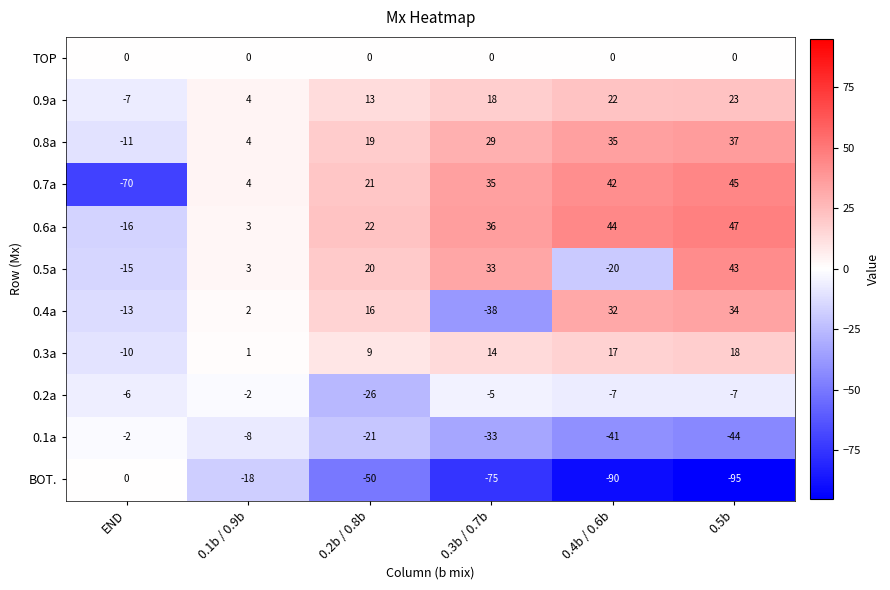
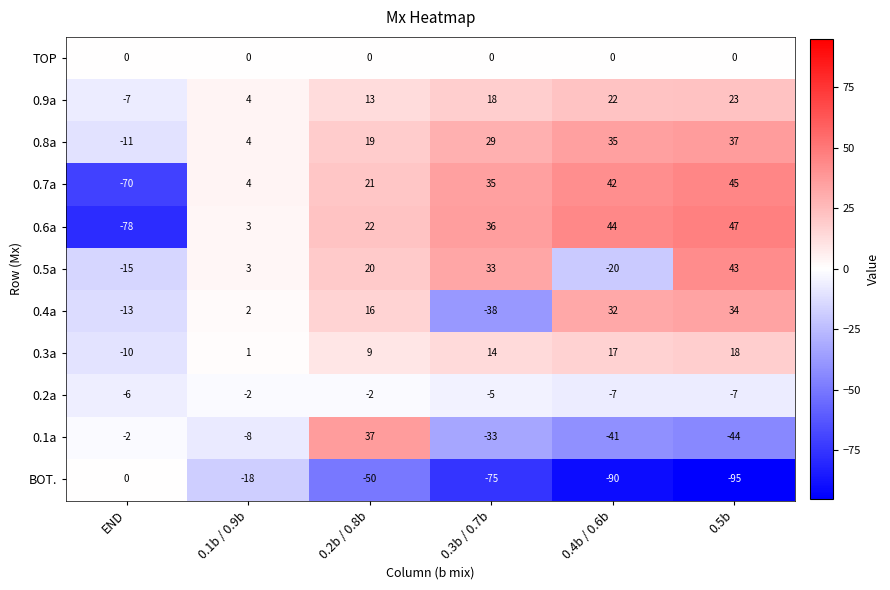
0.6a, END: -16 -> -78
0.2a, 0.2b / 0.8b: -26 -> -2
0.1a, 0.2b / 0.8b: -21 -> 37
